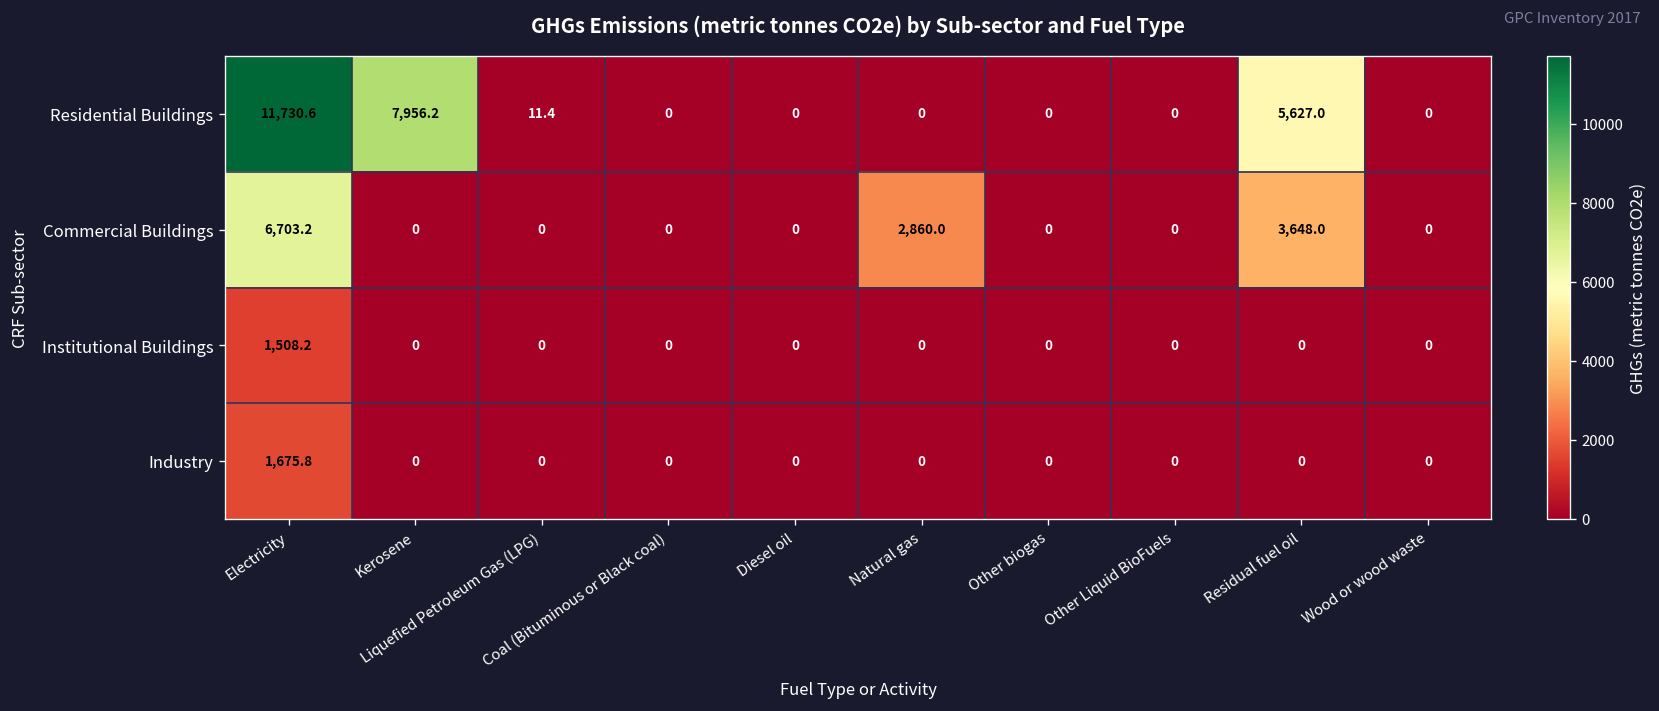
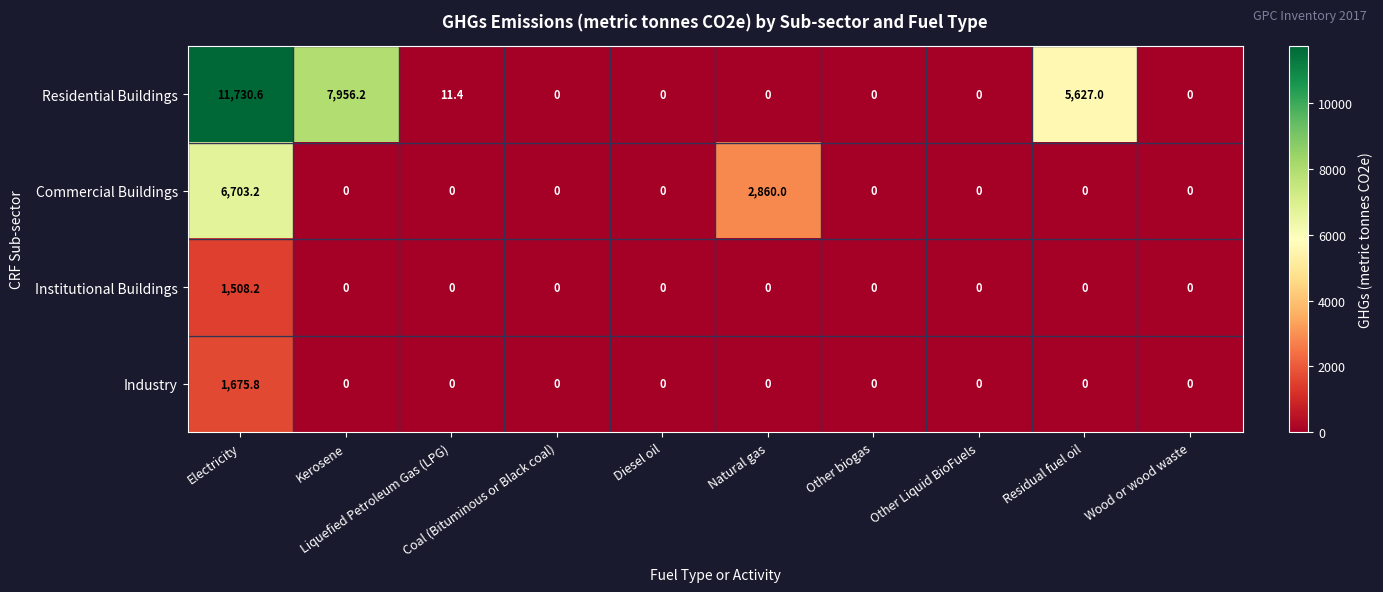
Commercial Buildings, Residual fuel oil: 3,648.0 -> 0
